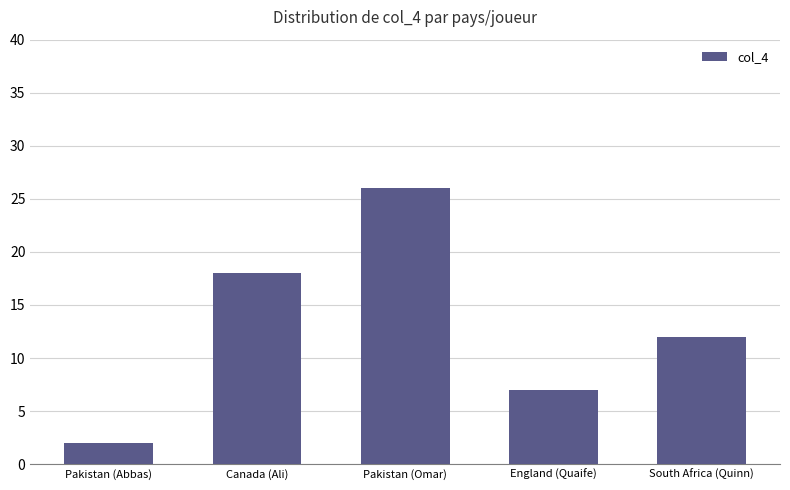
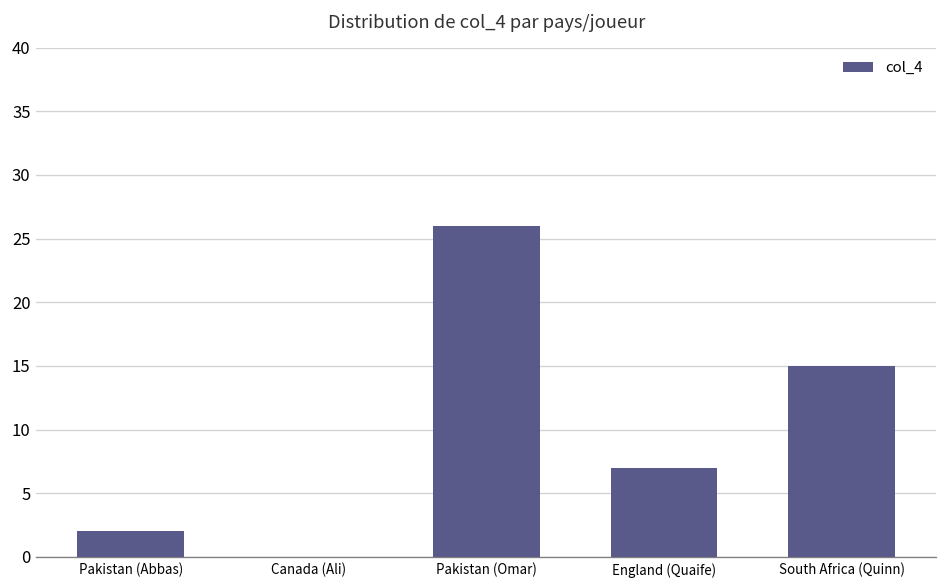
Canada (Ali): 18 -> 0
South Africa (Quinn): 12 -> 15
